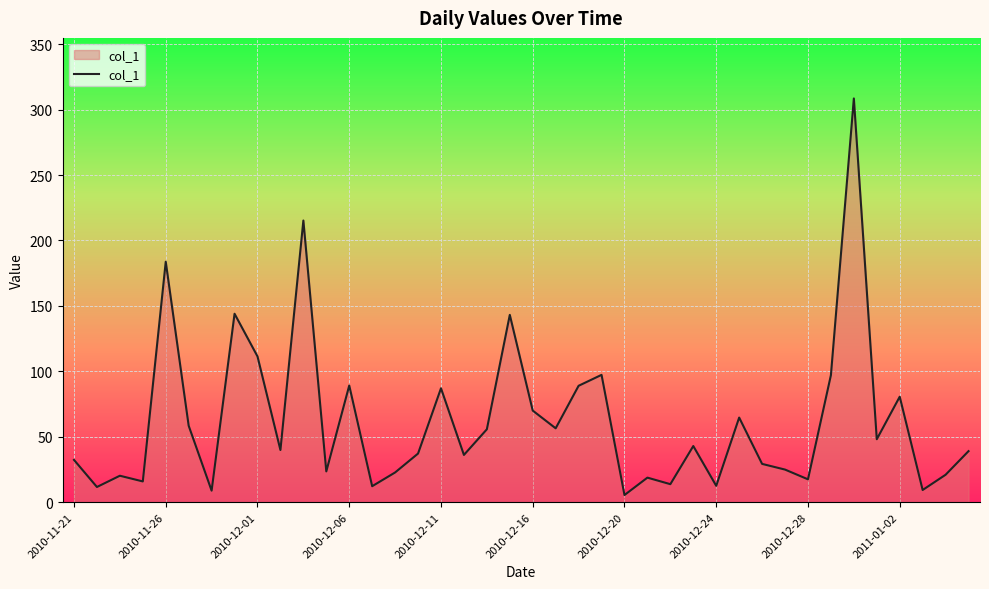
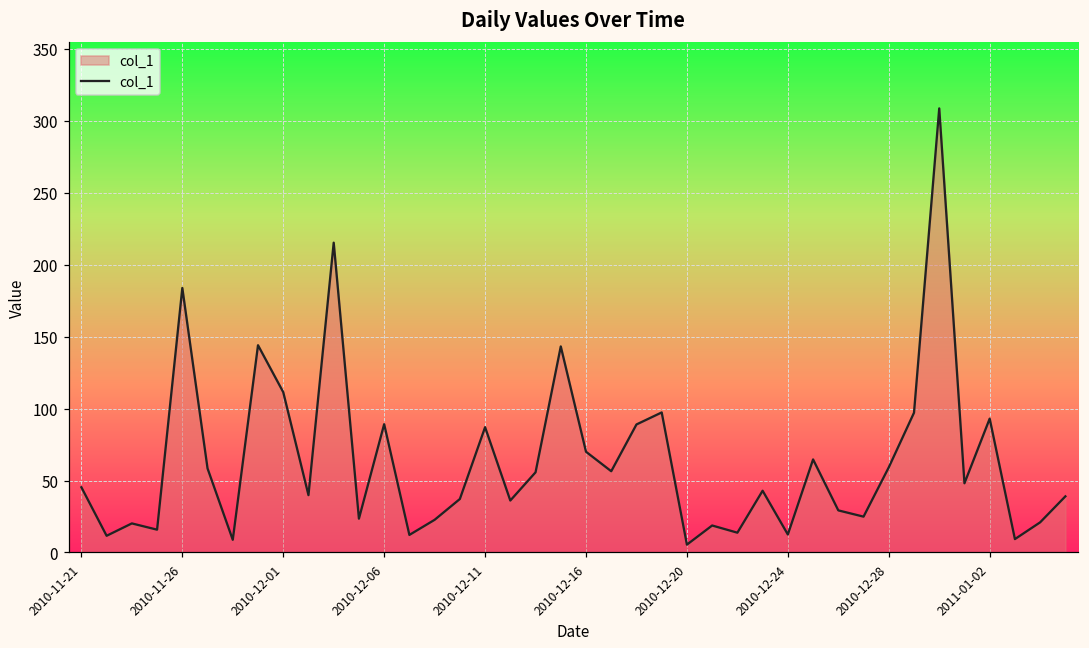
2010-11-21: 32 -> 45
2010-12-28: 17 -> 59
2011-01-02: 81 -> 93
